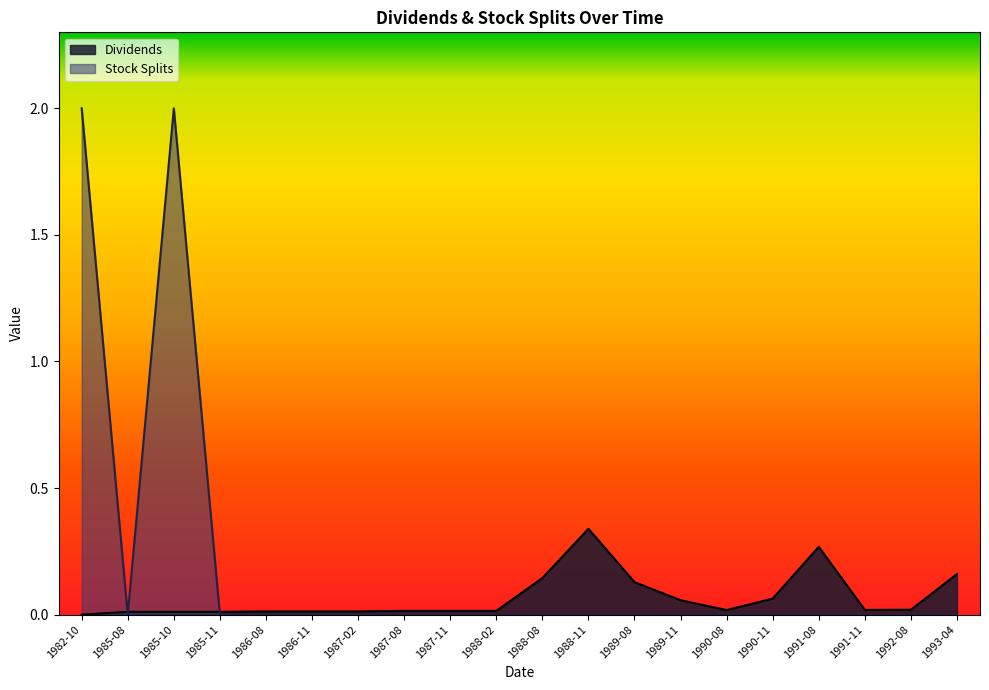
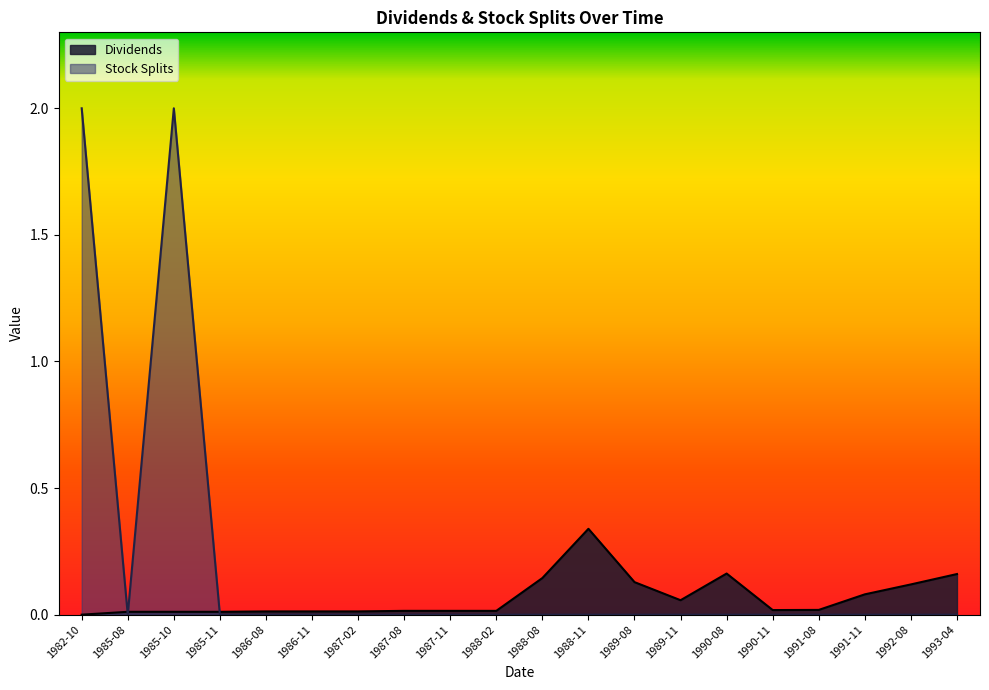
Dividends, 1990-08: 0.02 -> 0.16
Dividends, 1990-11: 0.06 -> 0.02
Dividends, 1991-08: 0.27 -> 0.02
Dividends, 1991-11: 0.02 -> 0.08
Dividends, 1992-08: 0.02 -> 0.12
